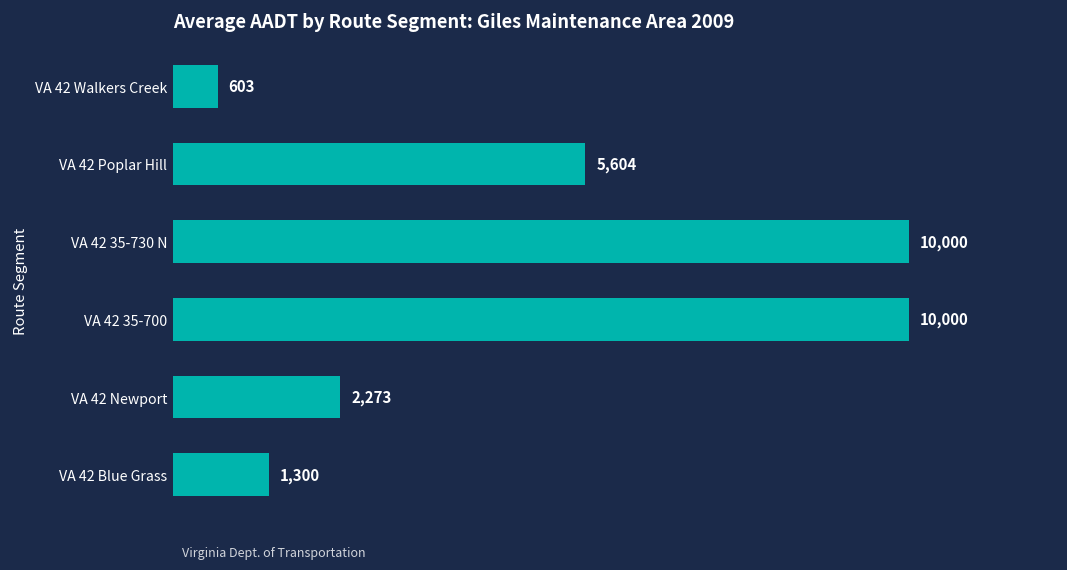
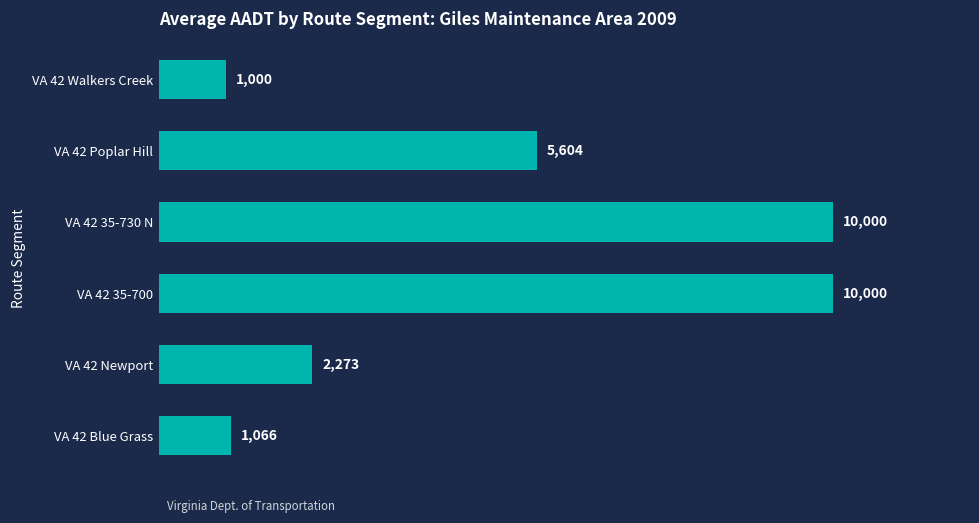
VA 42 Walkers Creek: 603 -> 1,000
VA 42 Blue Grass: 1,300 -> 1,066
